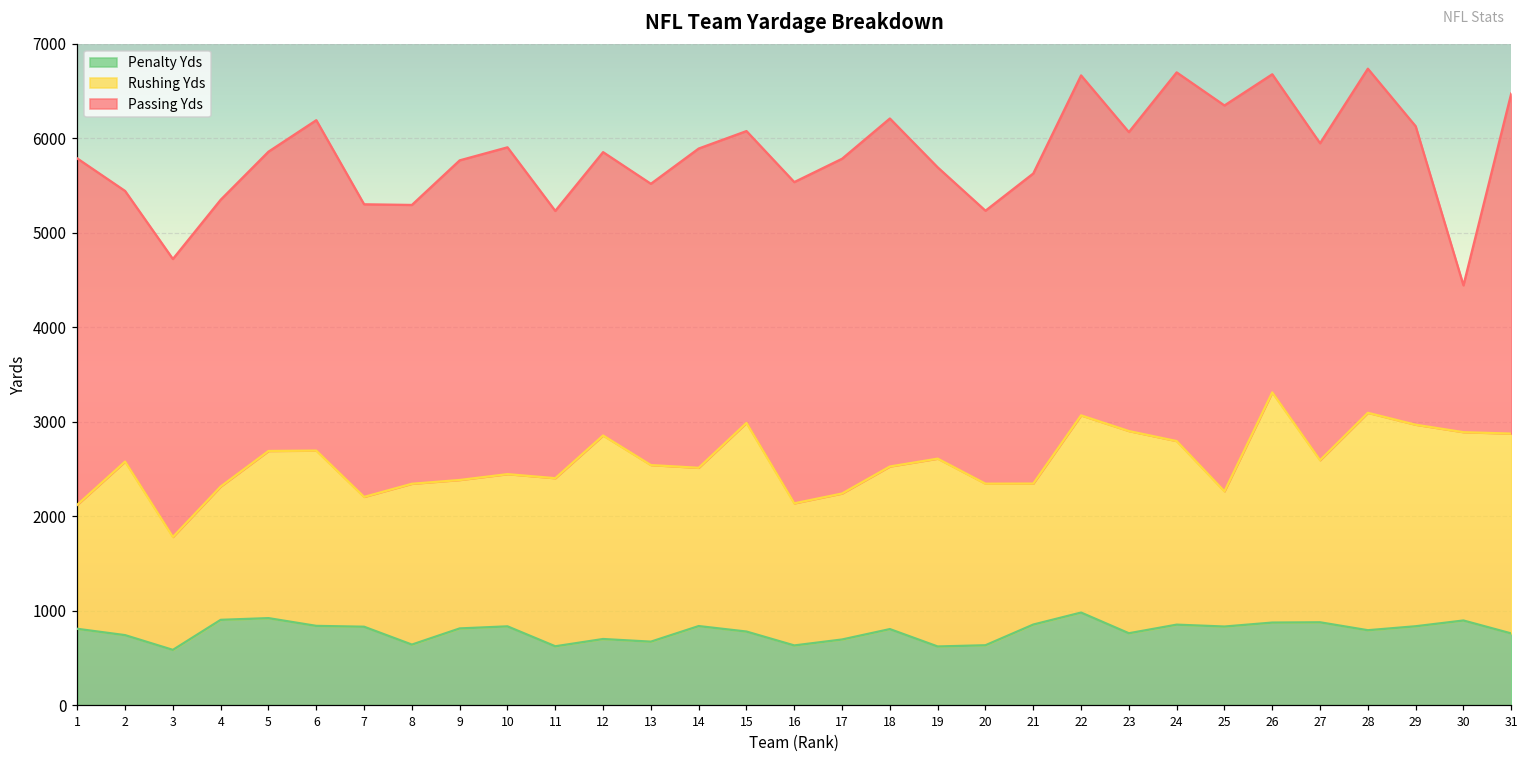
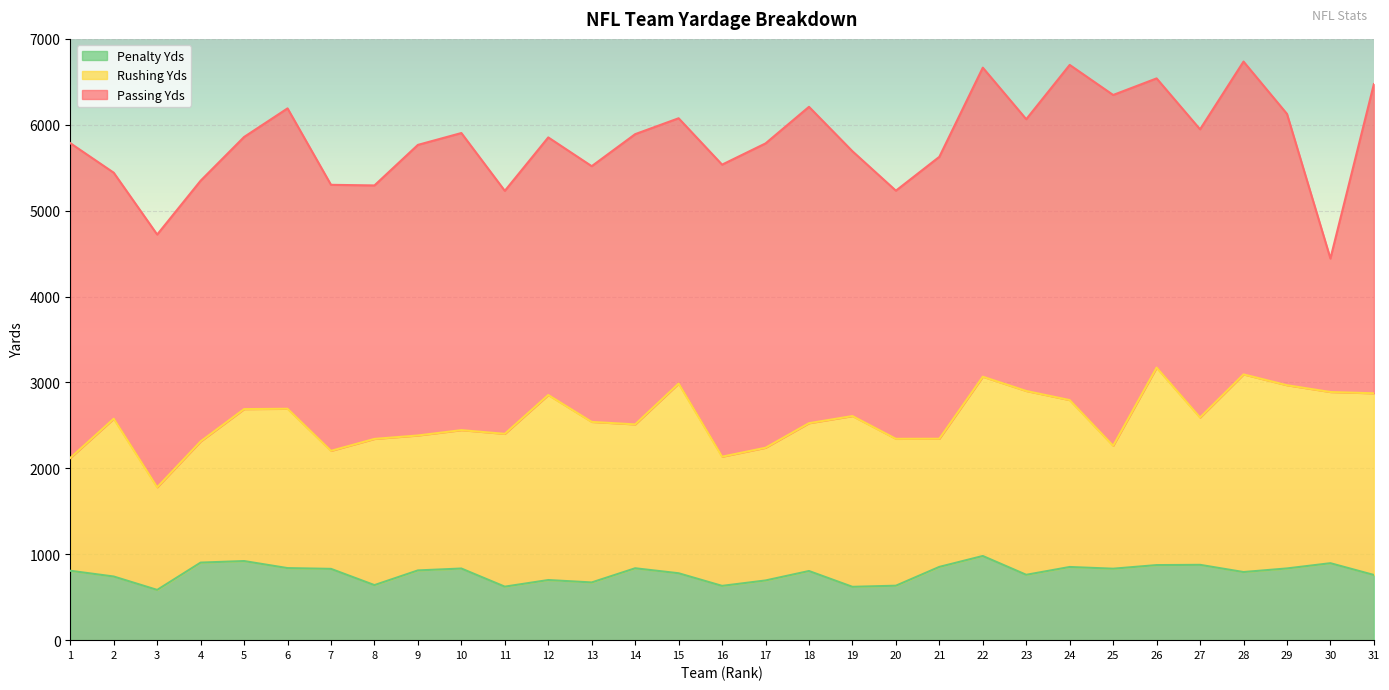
Rushing Yds, 26: 2400 -> 2300
